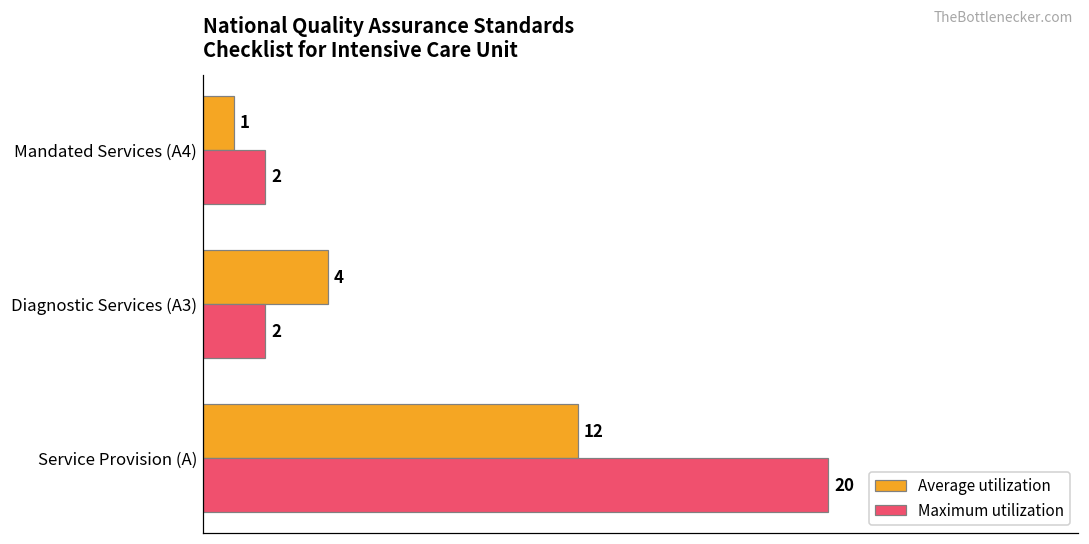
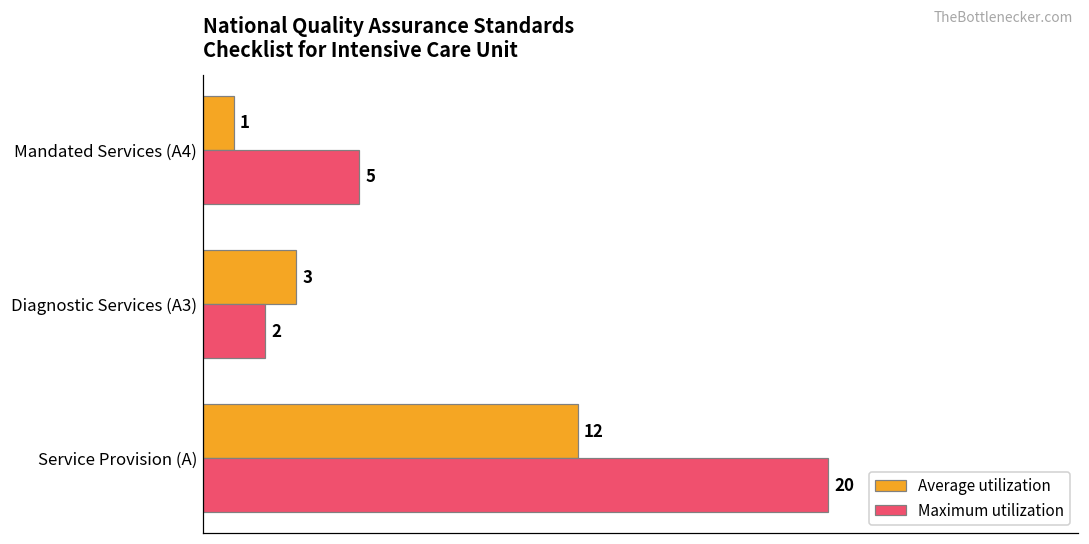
Maximum utilization, Mandated Services (A4): 2 -> 5
Average utilization, Diagnostic Services (A3): 4 -> 3
